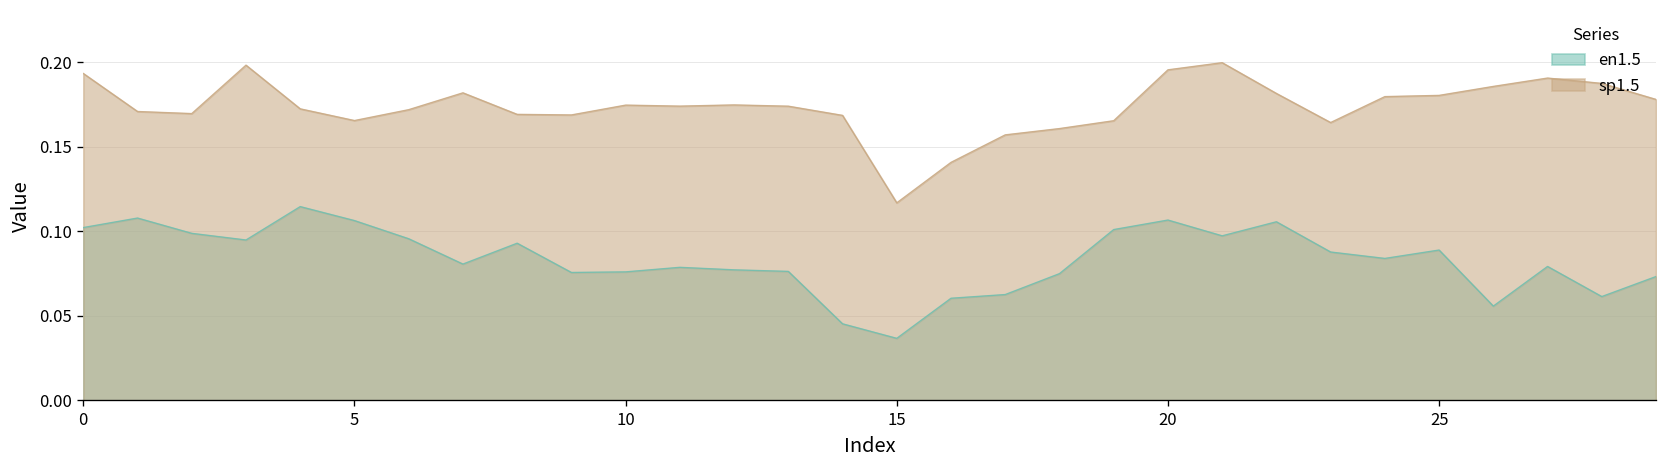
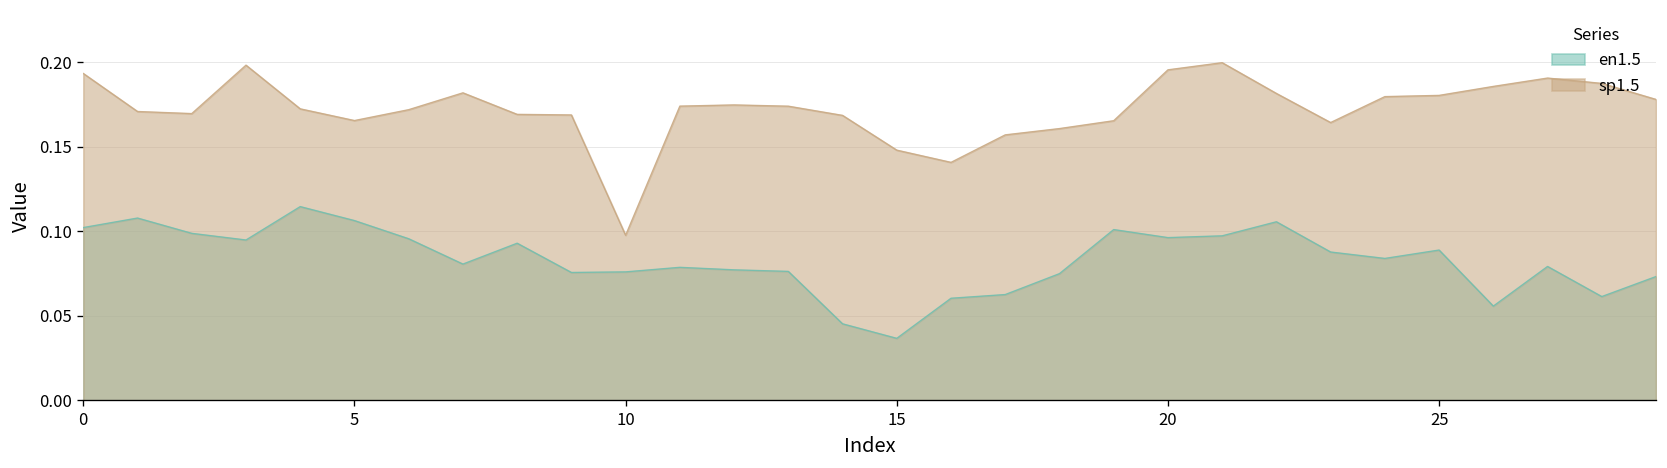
sp1.5, 10: 0.175 -> 0.098
sp1.5, 15: 0.117 -> 0.148
en1.5, 20: 0.107 -> 0.096
